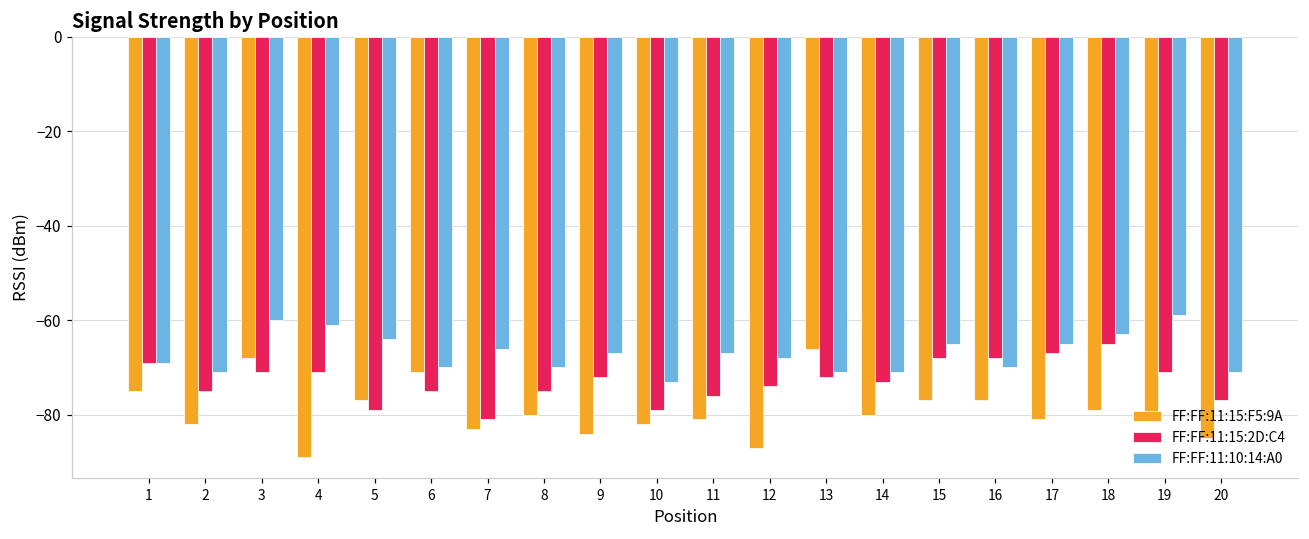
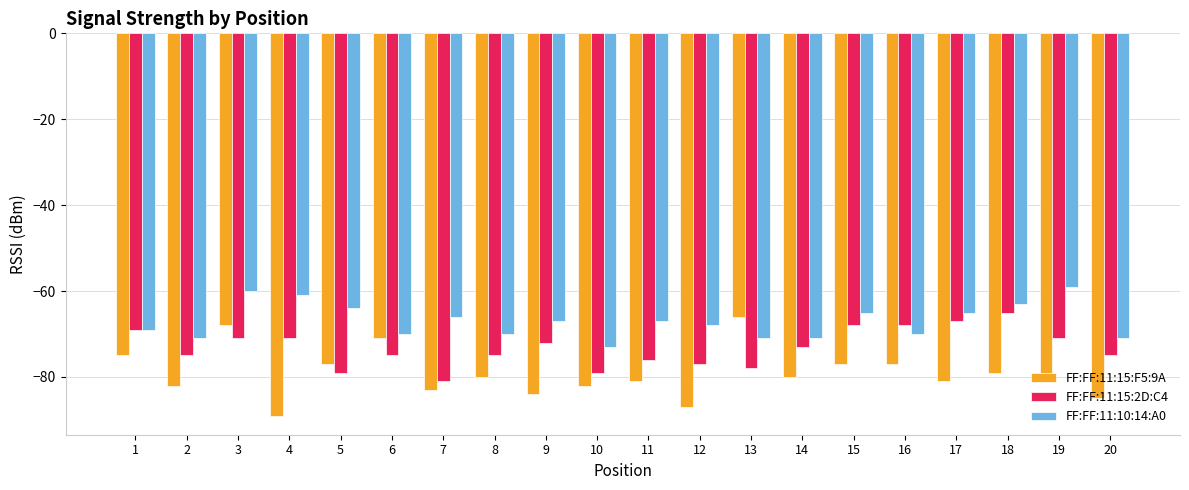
FF:FF:11:15:2D:C4, 12: -74 -> -77
FF:FF:11:15:2D:C4, 13: -72 -> -78
FF:FF:11:15:2D:C4, 20: -77 -> -75
